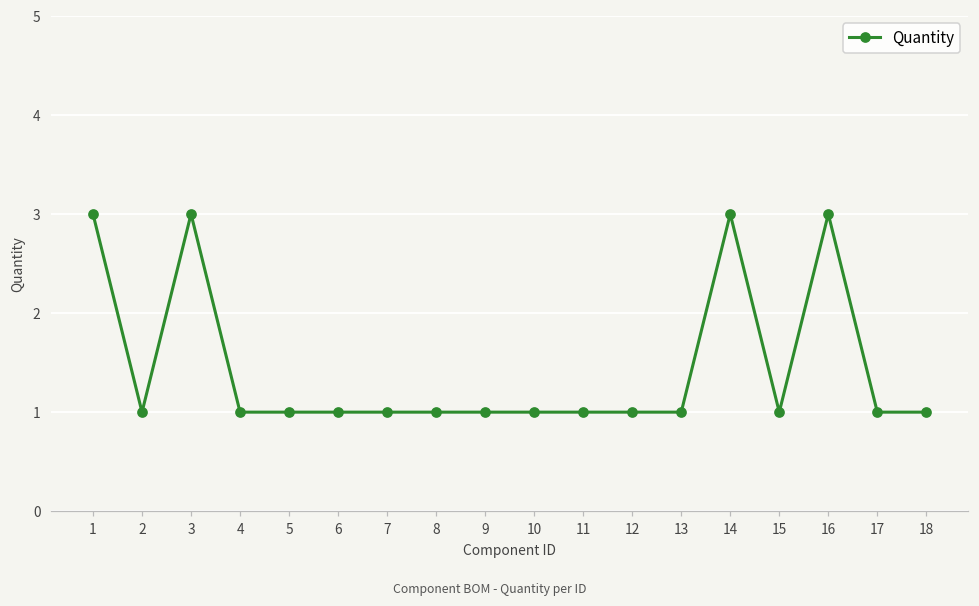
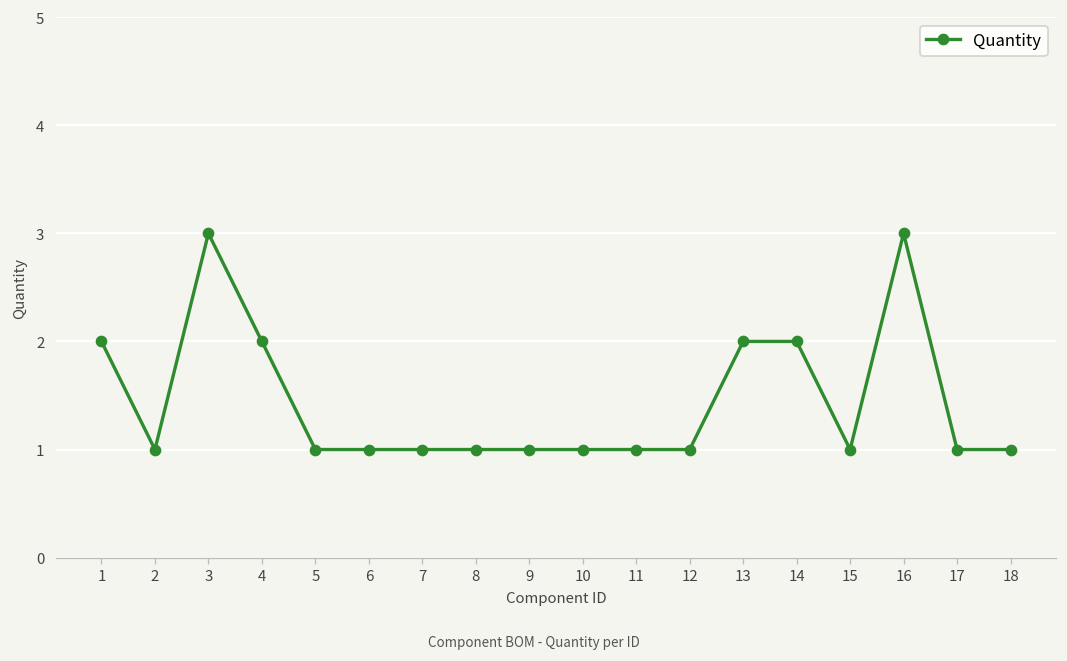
1: 3 -> 2
4: 1 -> 2
13: 1 -> 2
14: 3 -> 2
